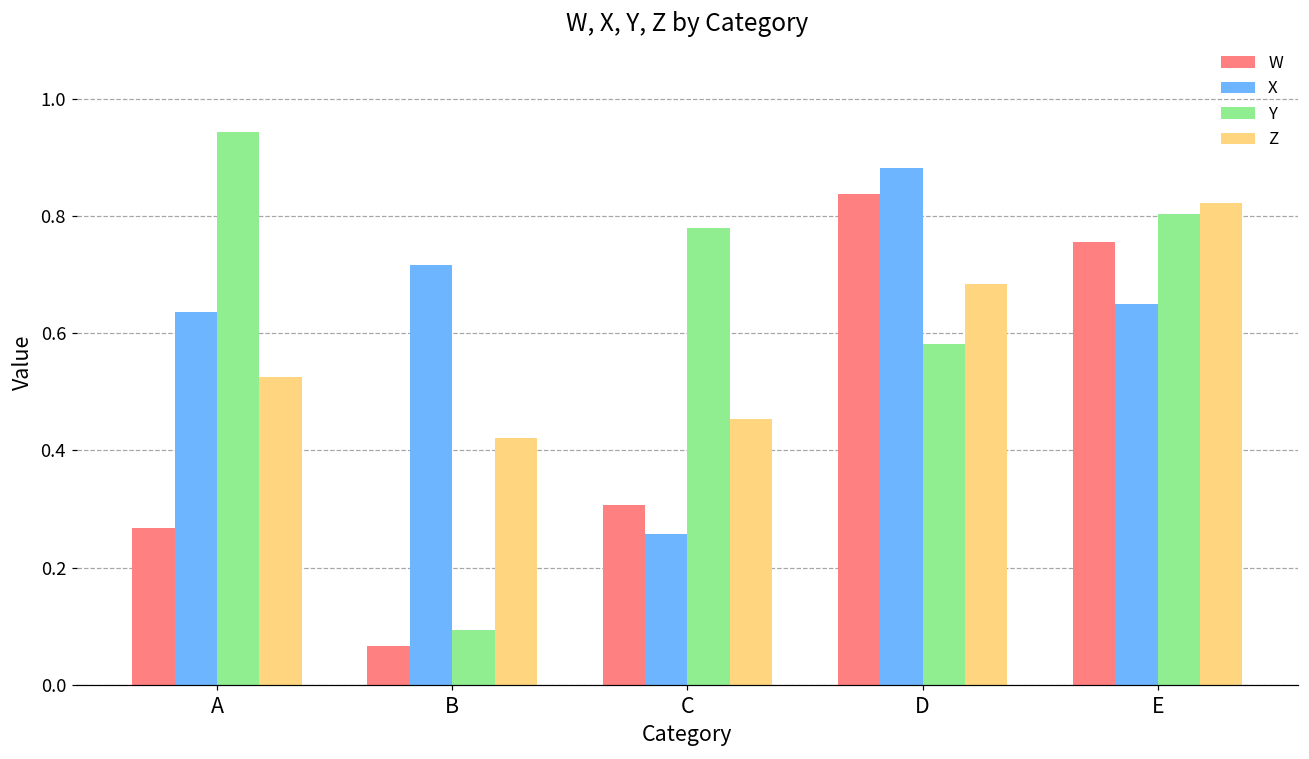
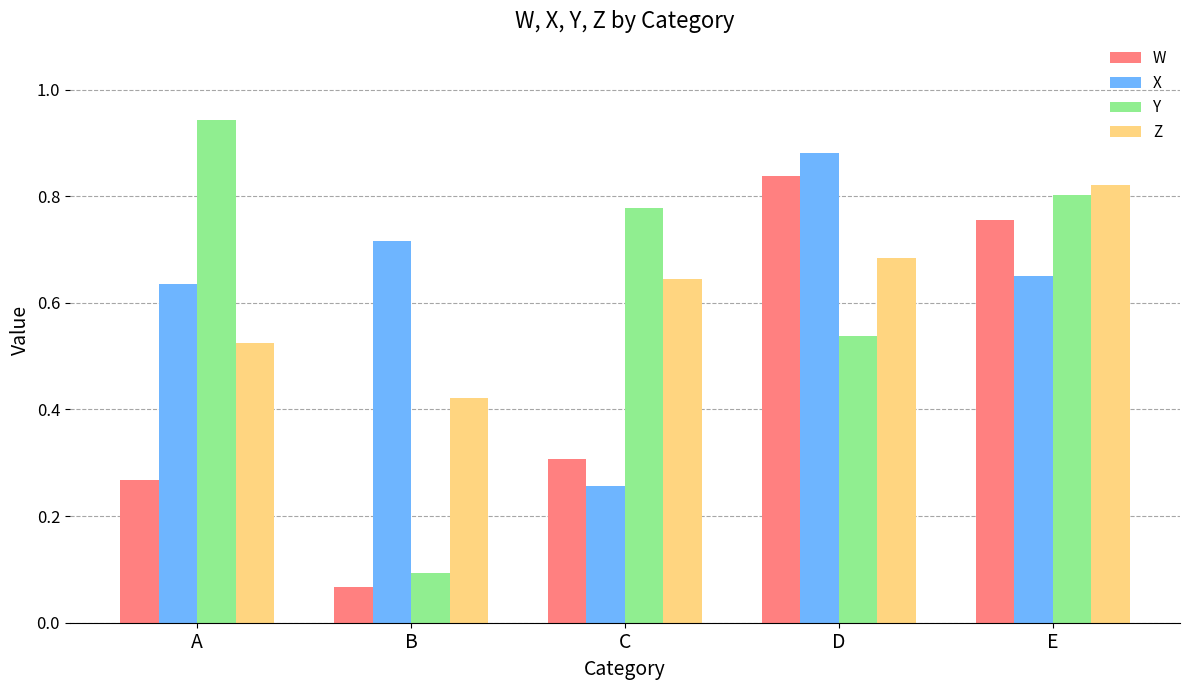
Z, C: 0.45 -> 0.65
Y, D: 0.58 -> 0.54
